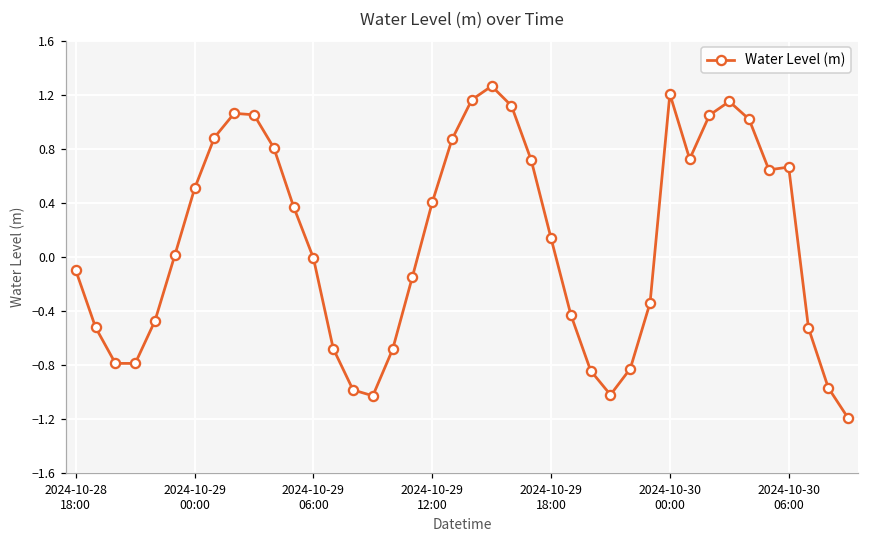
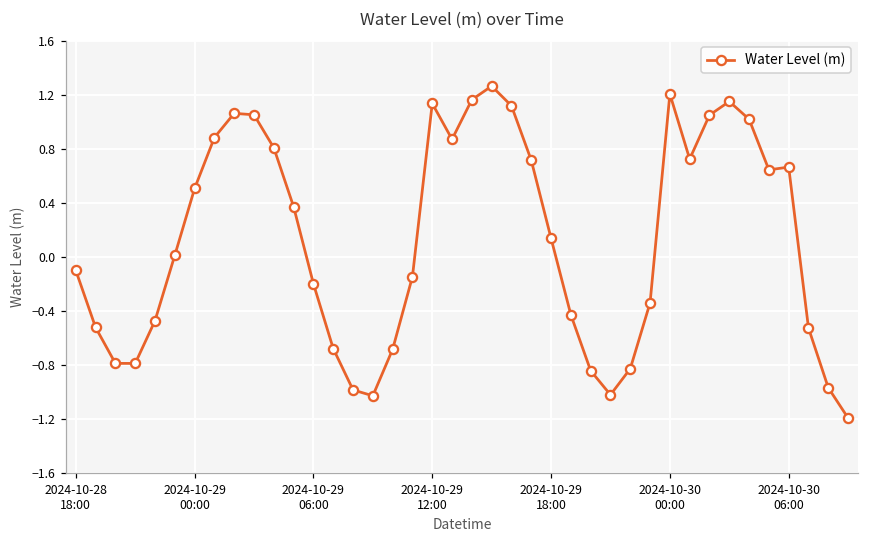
2024-10-29 06:00: -0.01 -> -0.20
2024-10-29 12:00: 0.40 -> 1.13
